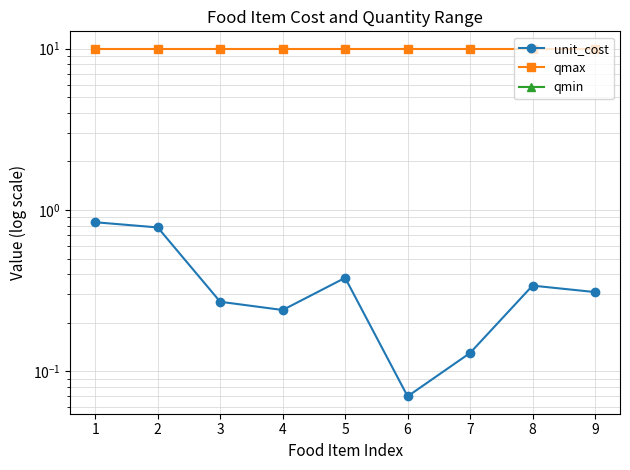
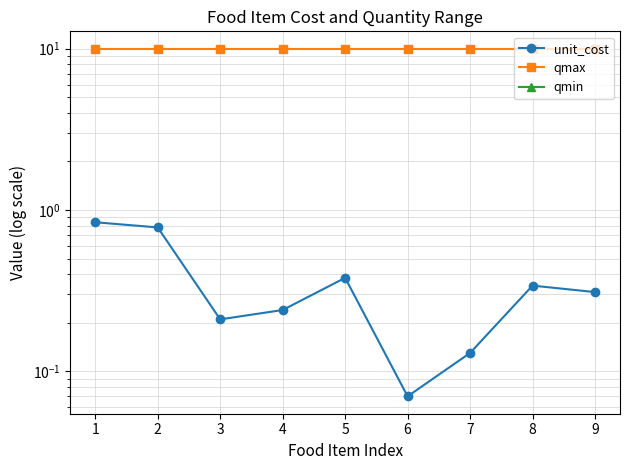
unit_cost, 3: 0.27 -> 0.21
